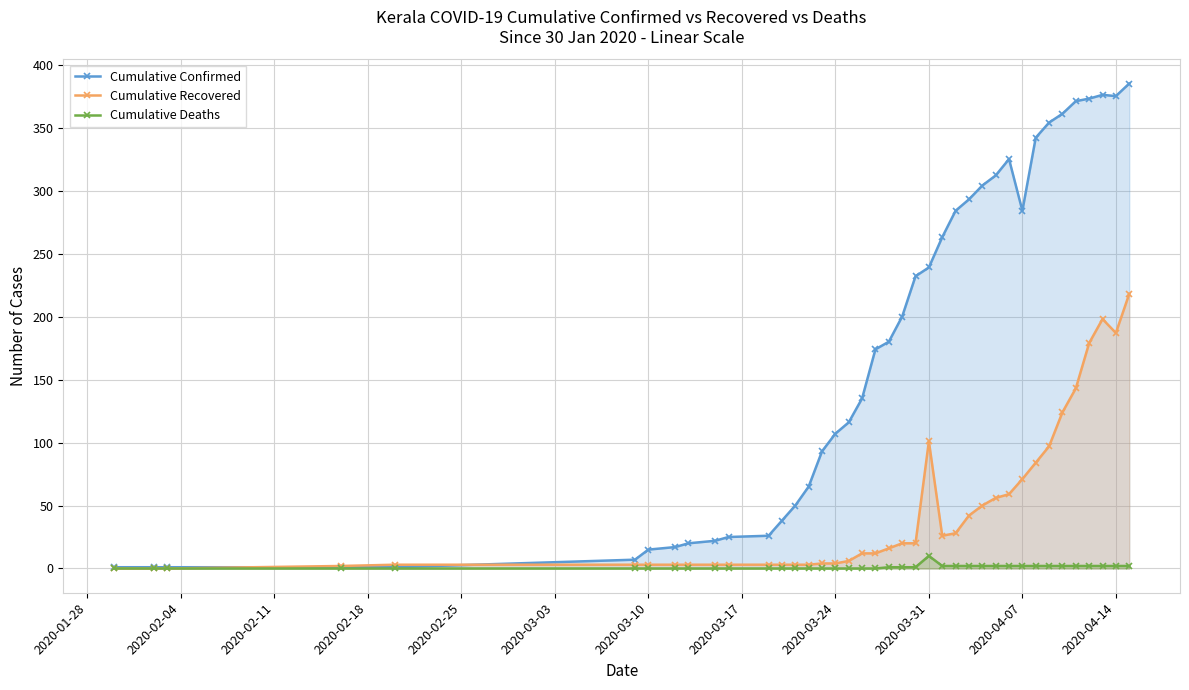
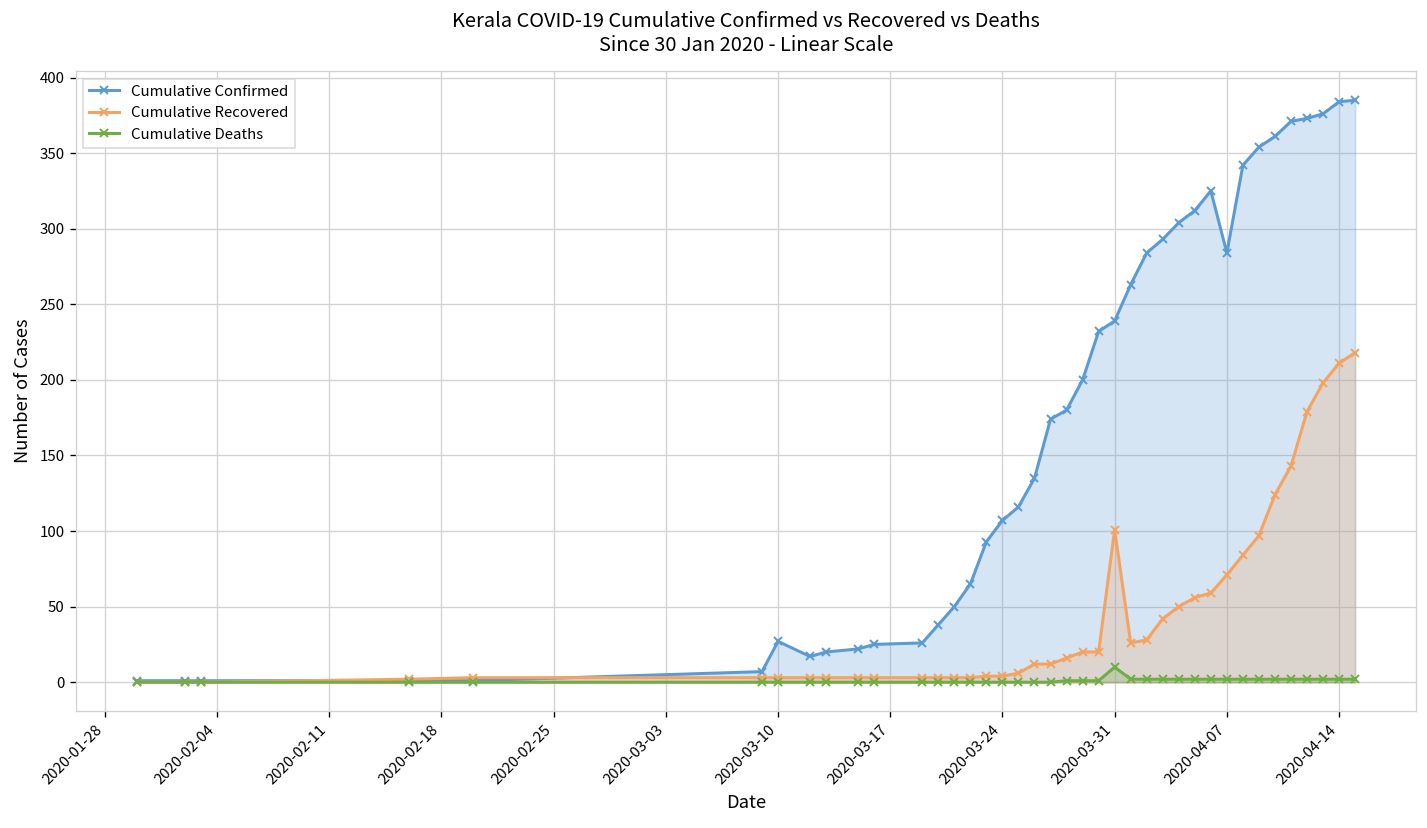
Cumulative Confirmed, 2020-03-10: 15 -> 27
Cumulative Confirmed, 2020-04-14: 375 -> 384
Cumulative Recovered, 2020-04-14: 187 -> 211
